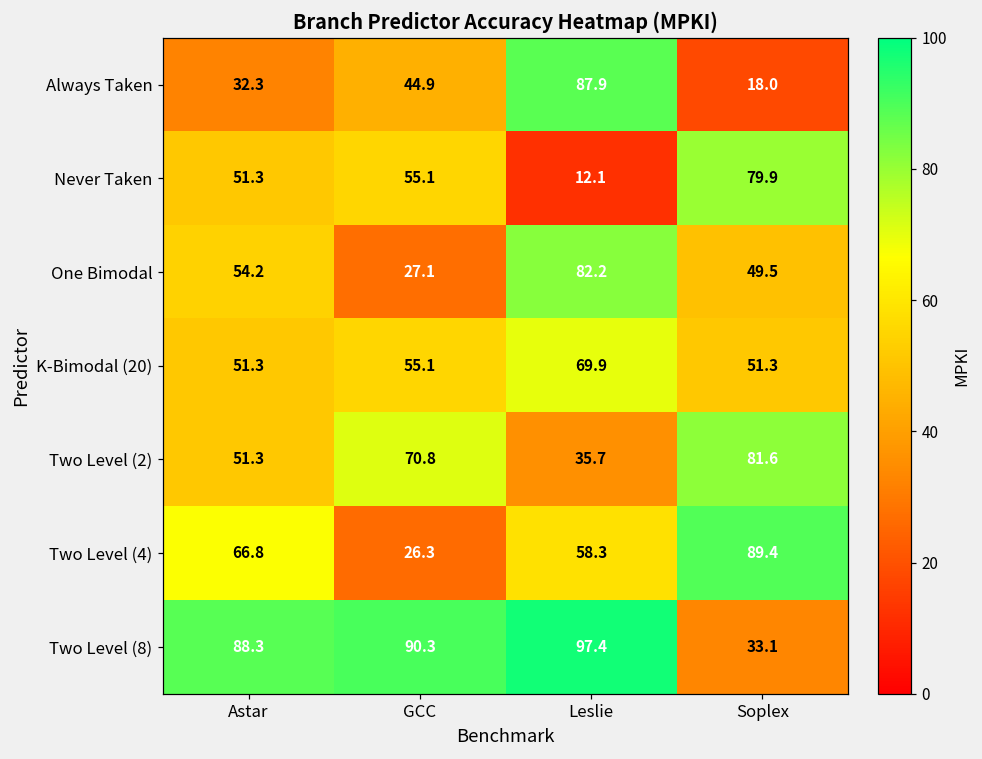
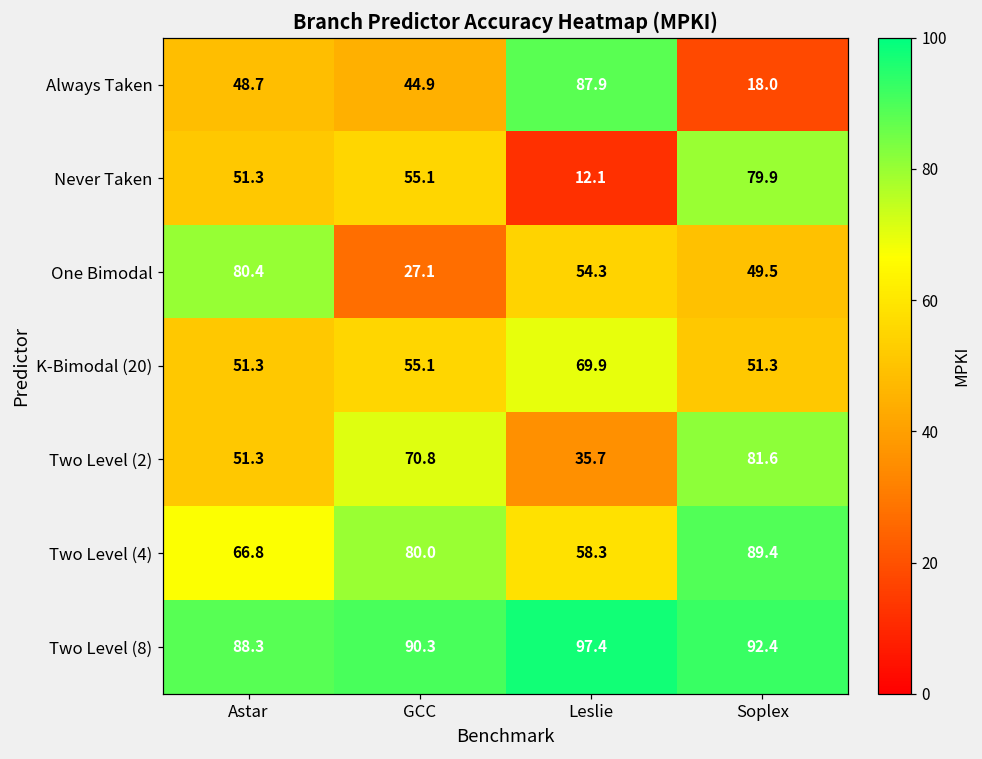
Always Taken, Astar: 32.3 -> 48.7
One Bimodal, Astar: 54.2 -> 80.4
One Bimodal, Leslie: 82.2 -> 54.3
Two Level (4), GCC: 26.3 -> 80.0
Two Level (8), Soplex: 33.1 -> 92.4
